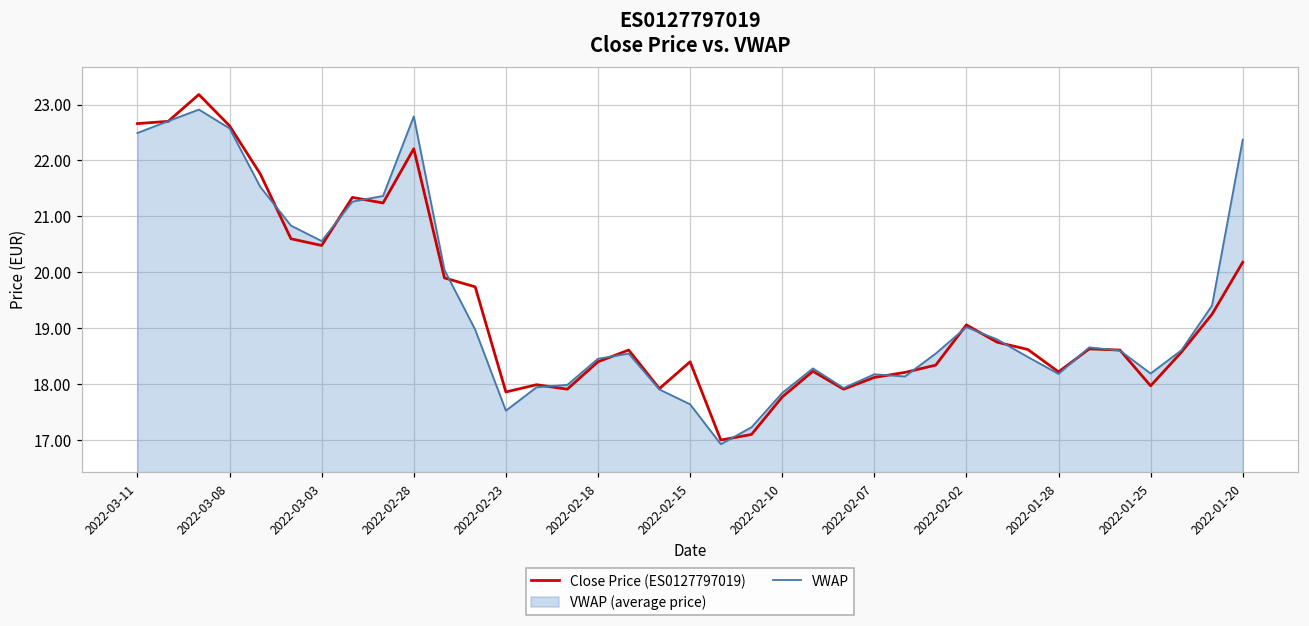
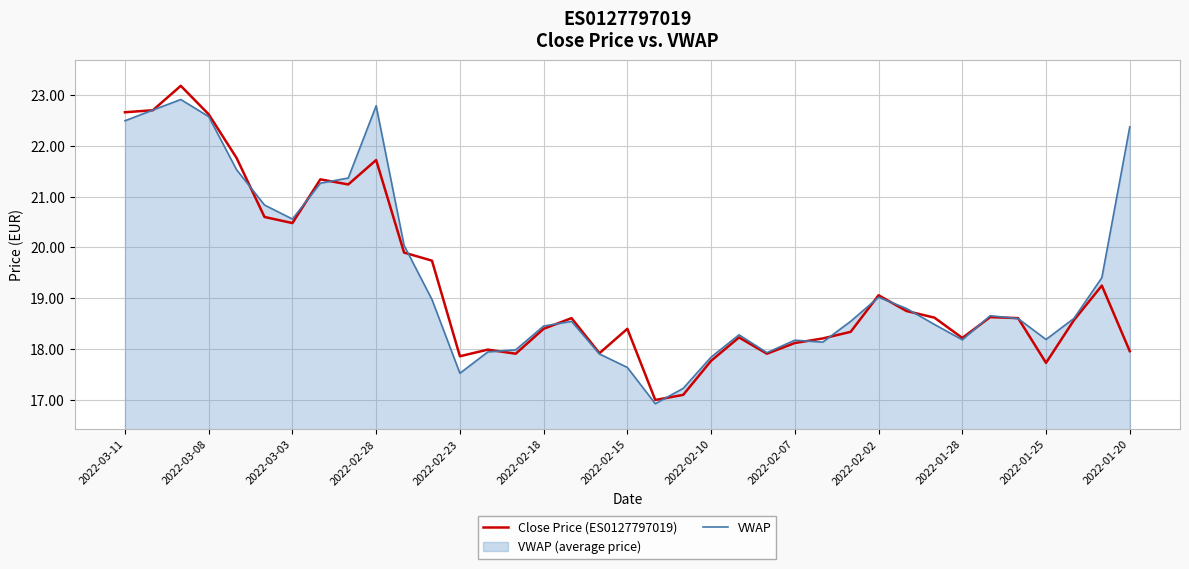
Close Price (ES0127797019), 2022-02-28: 22.2 -> 21.7
Close Price (ES0127797019), 2022-01-25: 18.0 -> 17.7
Close Price (ES0127797019), 2022-01-20: 20.2 -> 18.0
